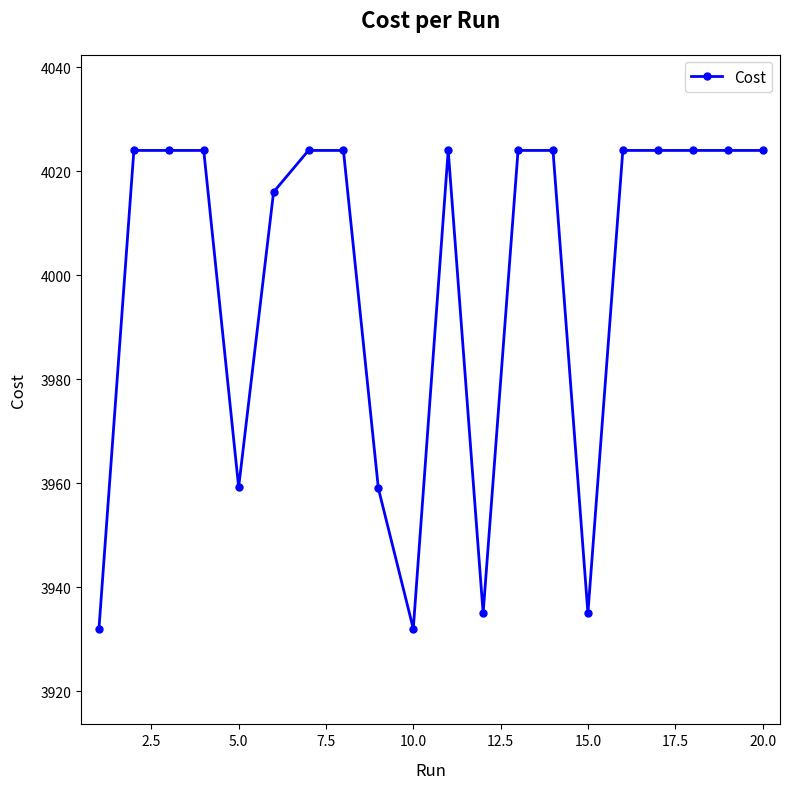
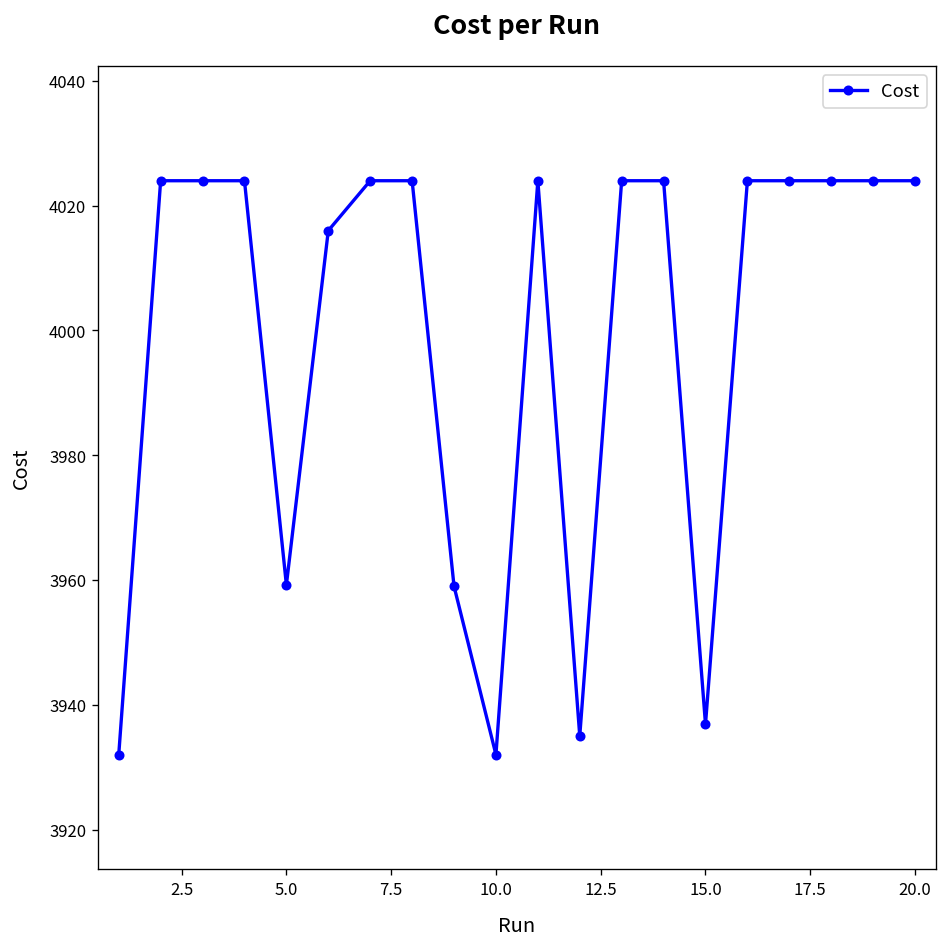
15.0: 3935 -> 3937
